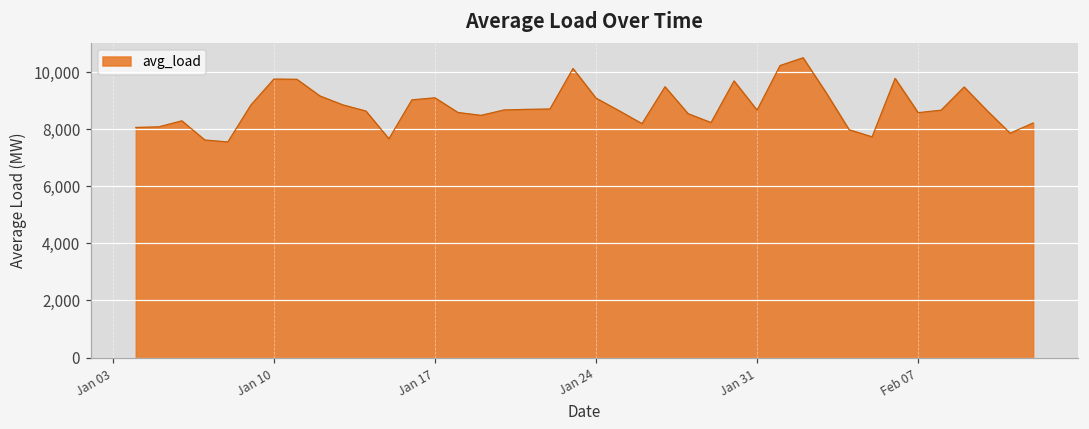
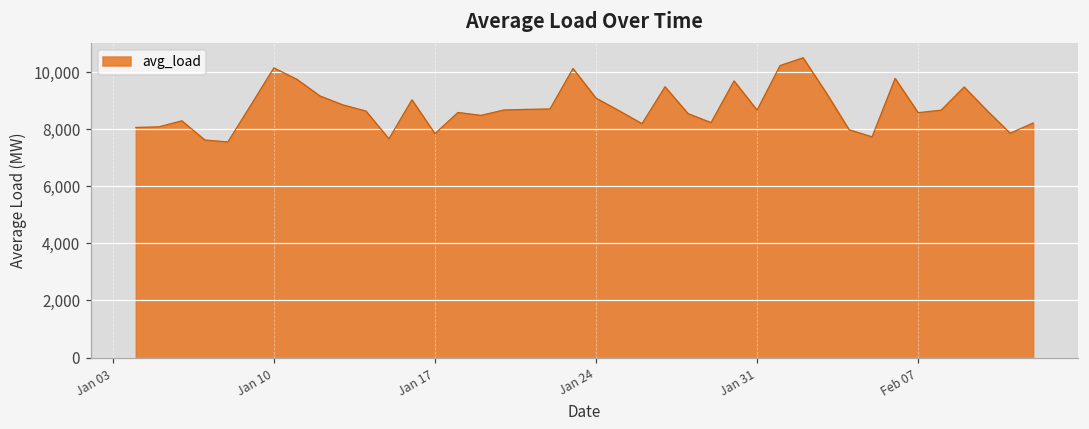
Jan 10: 9,800 -> 10,100
Jan 17: 9,100 -> 7,800
